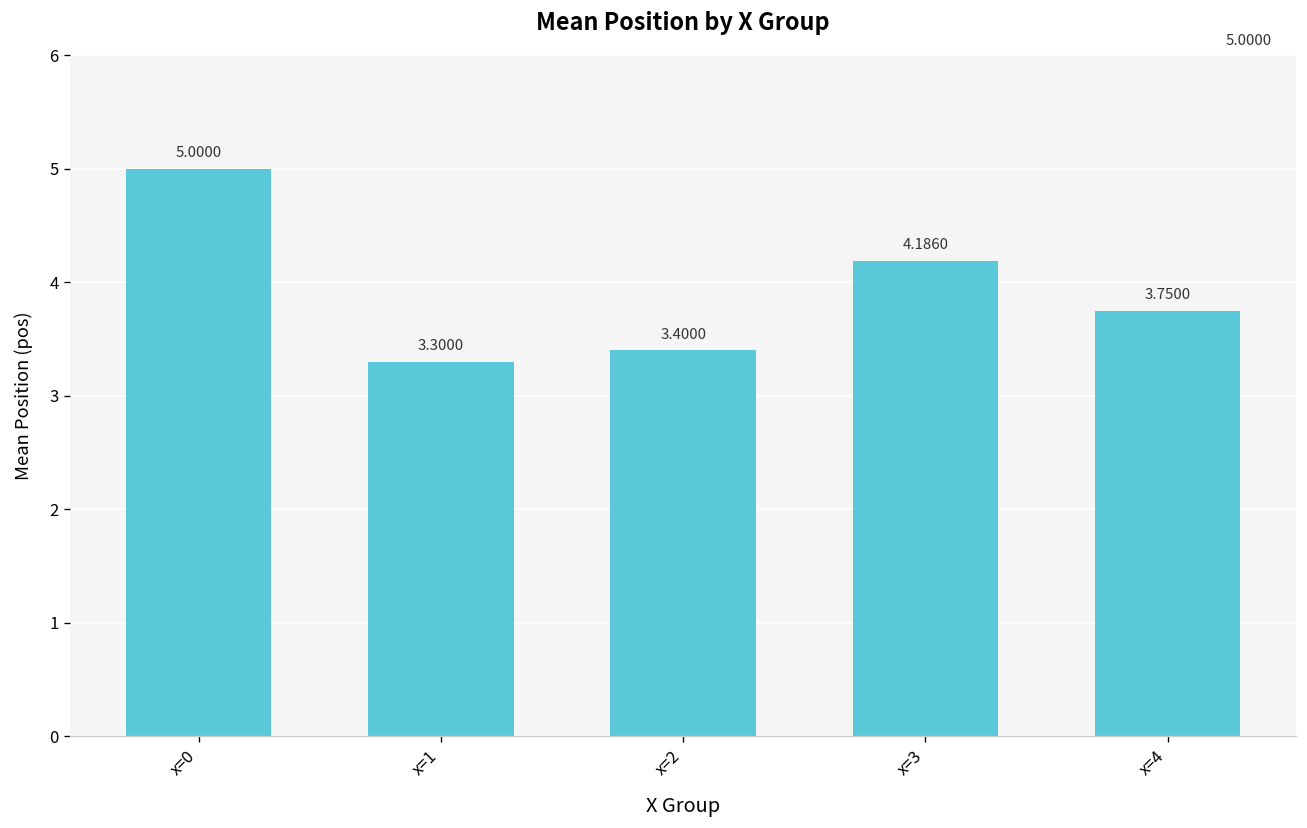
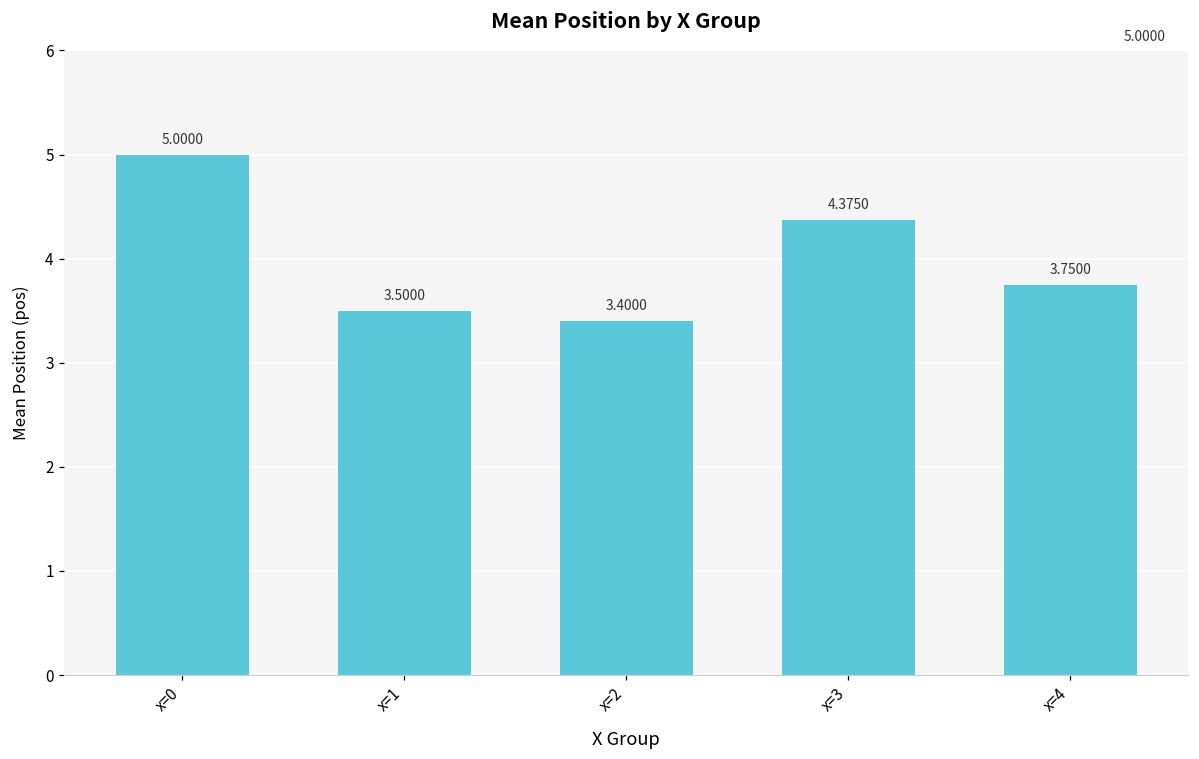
x=1: 3.3000 -> 3.5000
x=3: 4.1860 -> 4.3750
